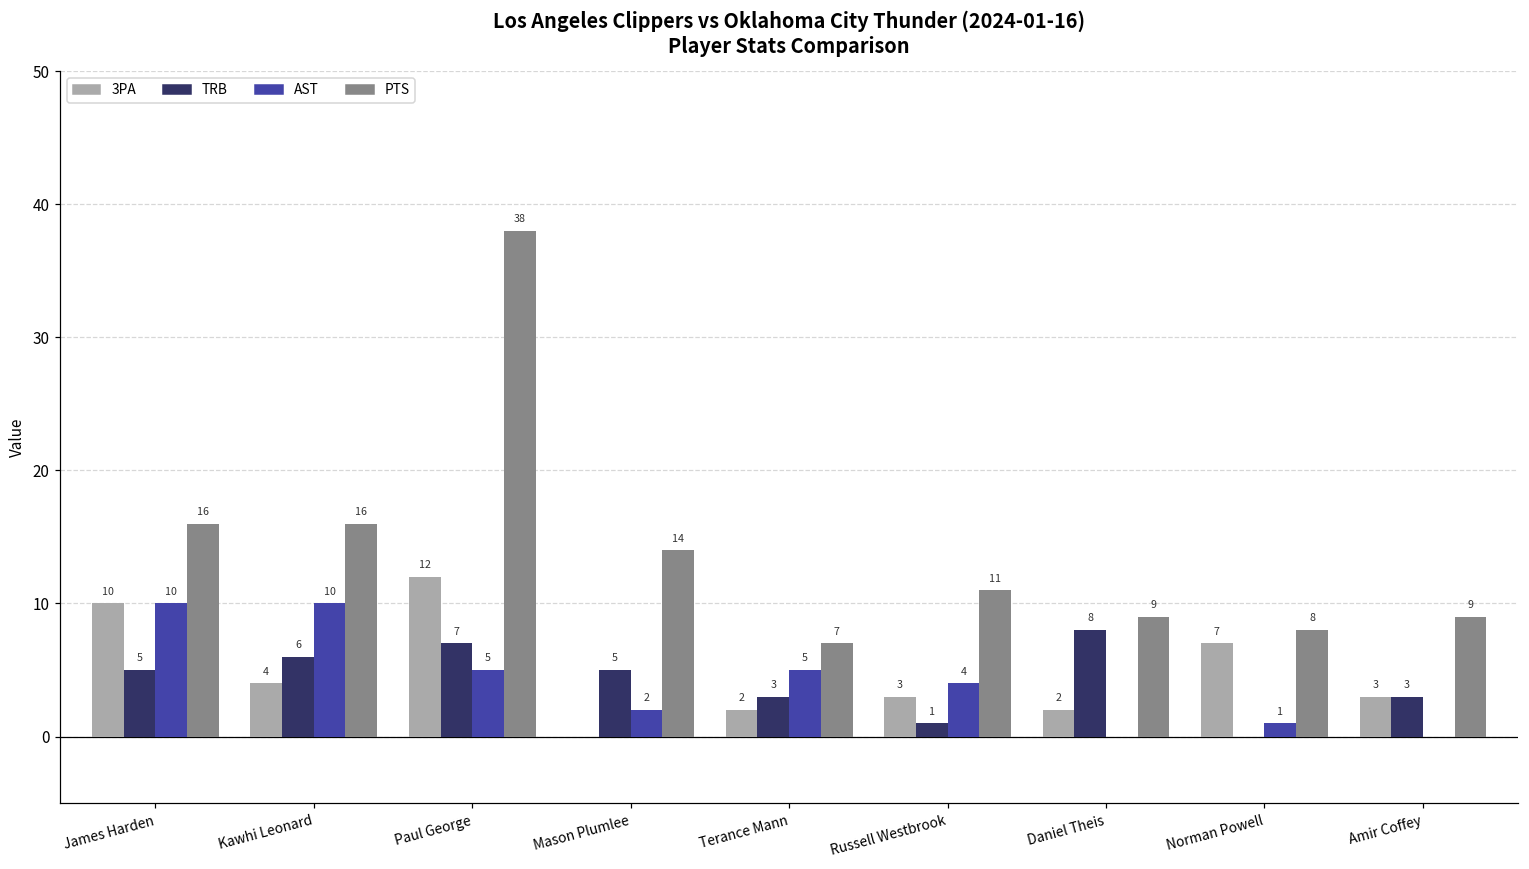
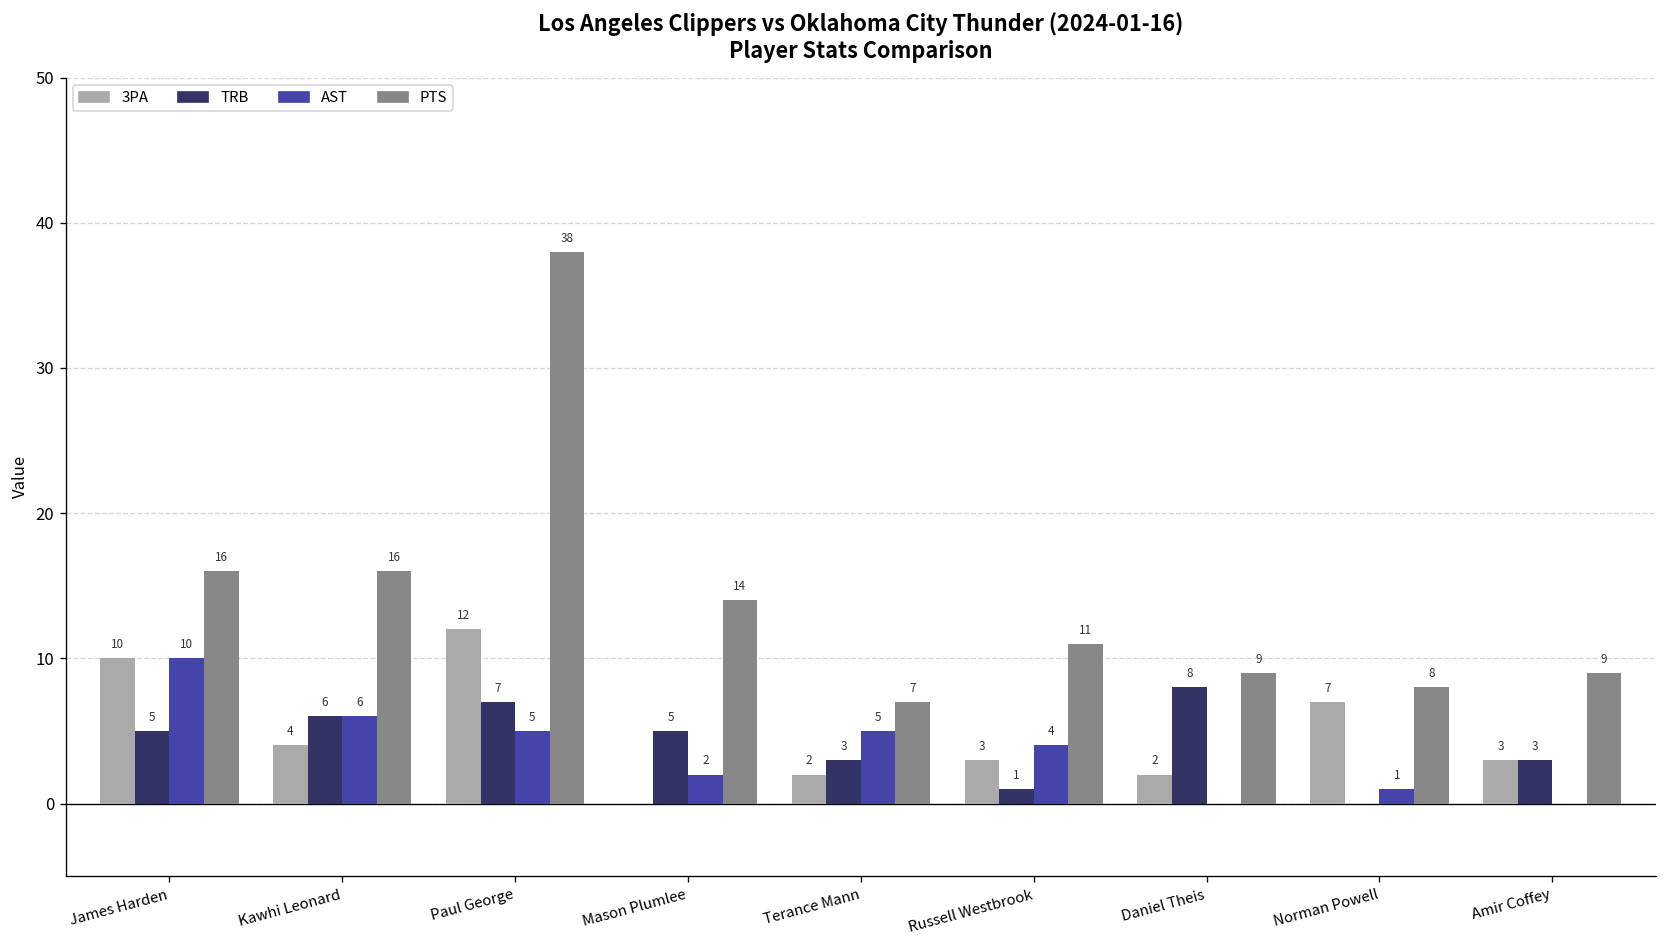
AST, Kawhi Leonard: 10 -> 6
